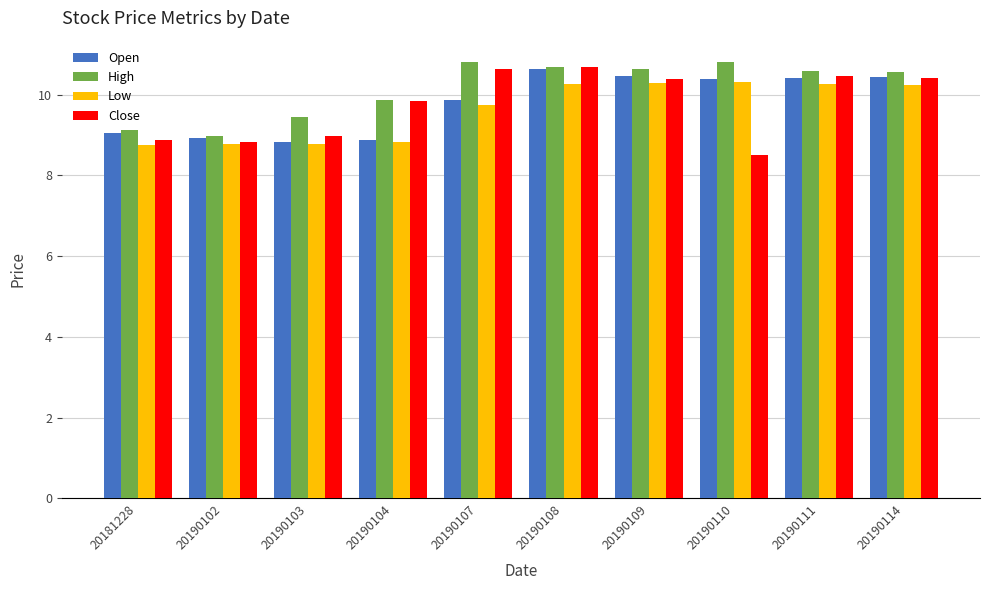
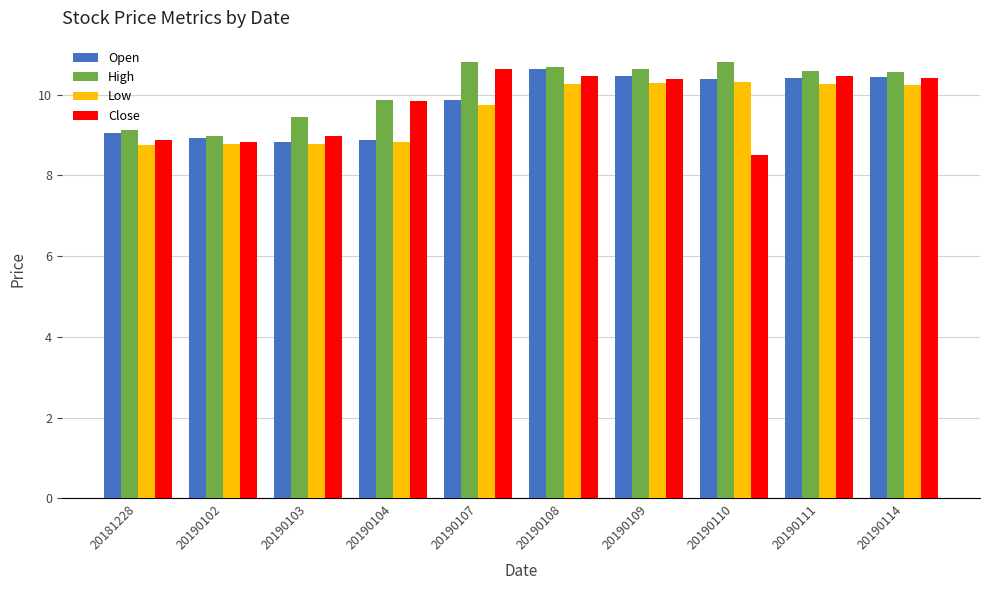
Close, 20190108: 10.7 -> 10.5
